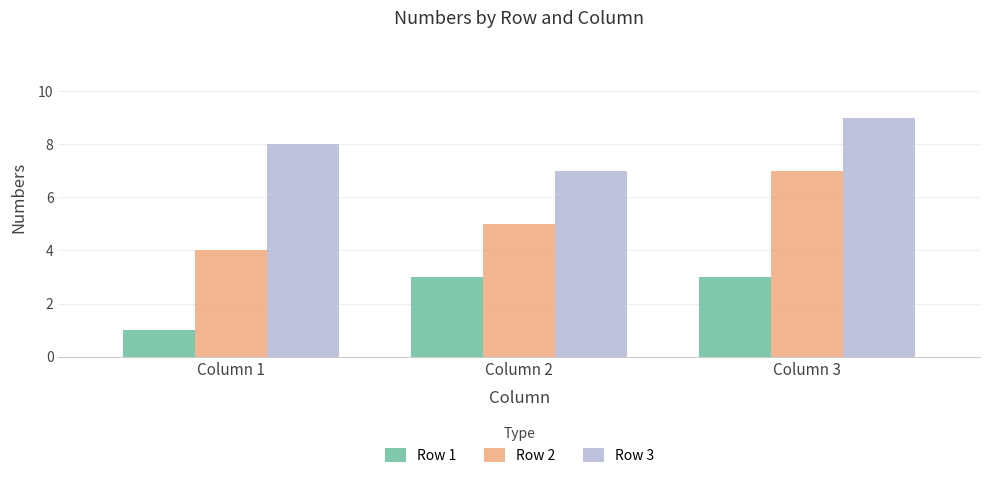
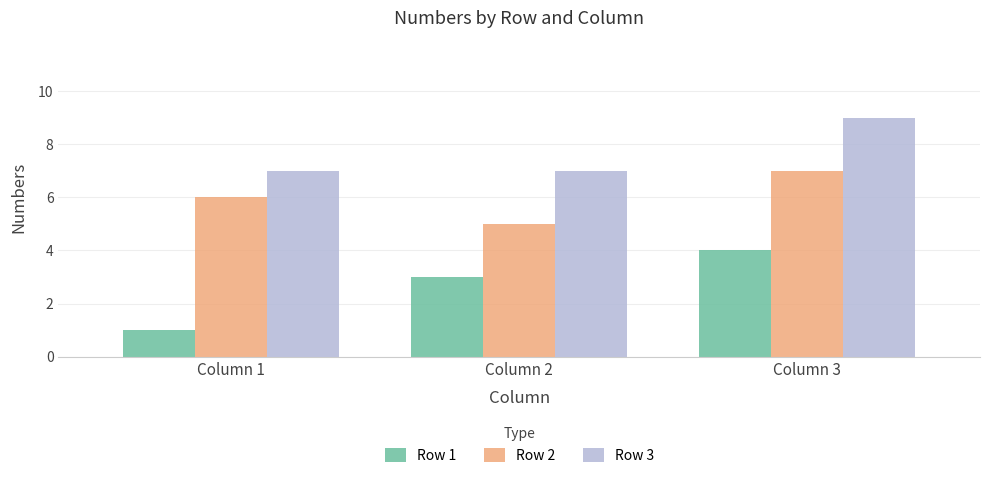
Row 2, Column 1: 4 -> 6
Row 3, Column 1: 8 -> 7
Row 1, Column 3: 3 -> 4
